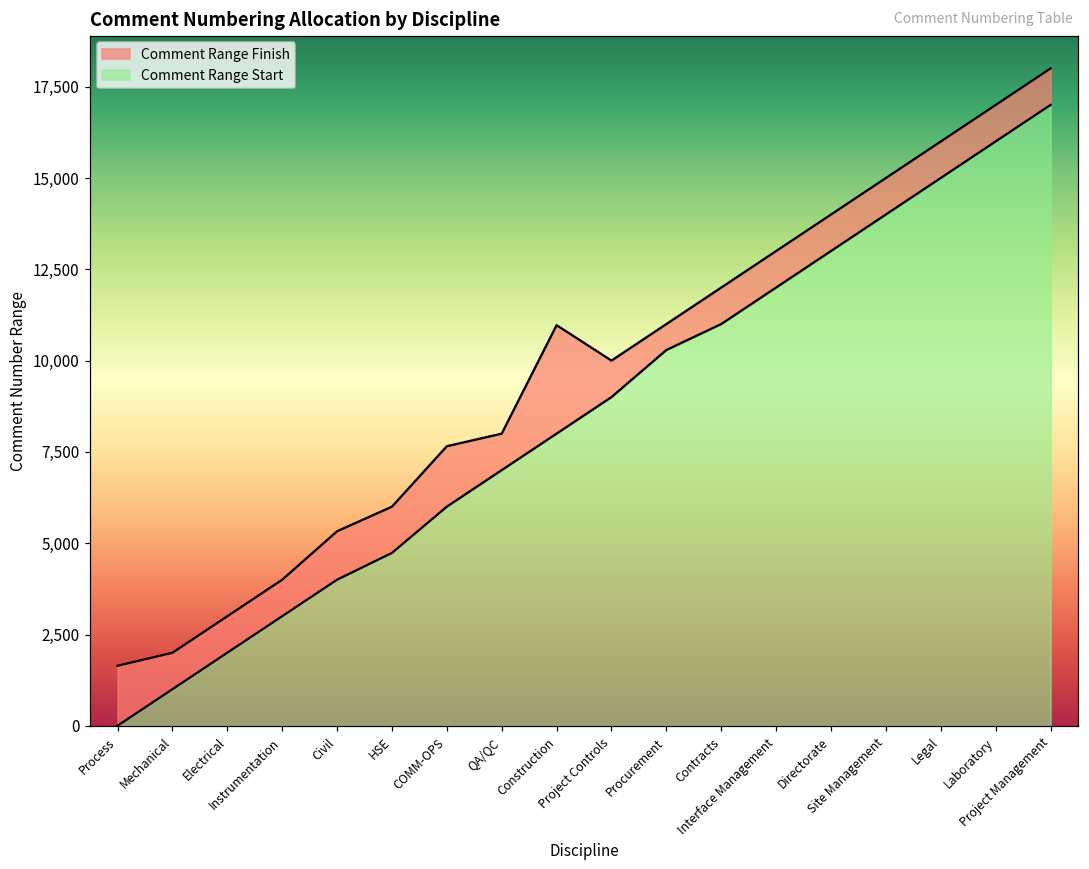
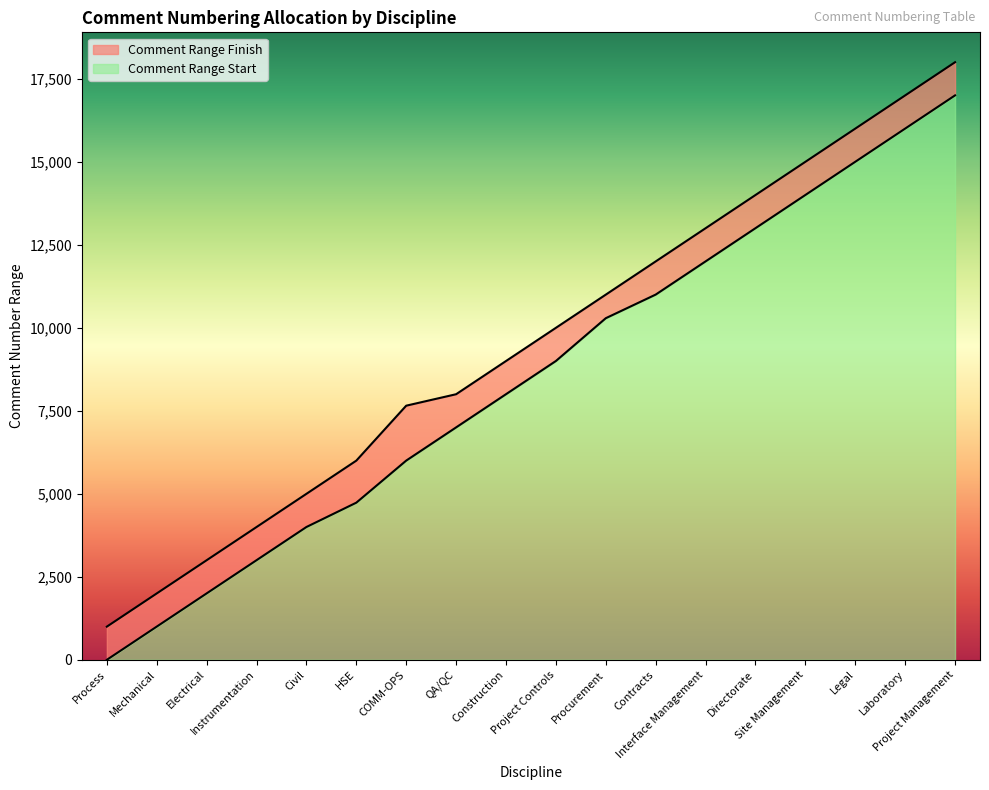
Comment Range Finish, Process: 1,600 -> 1,000
Comment Range Finish, Civil: 5,300 -> 5,000
Comment Range Finish, Construction: 11,000 -> 9,000
